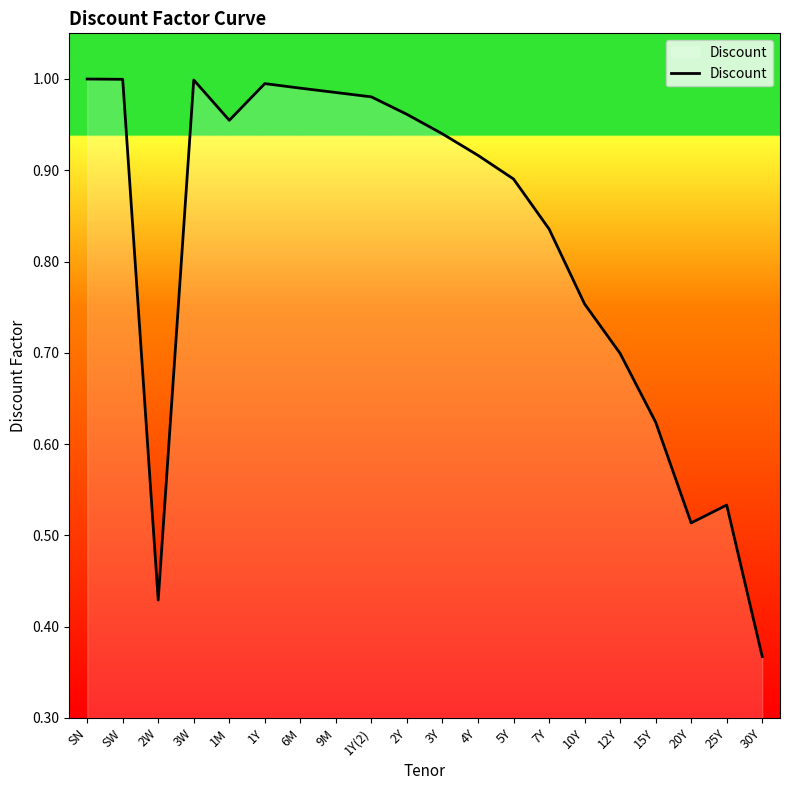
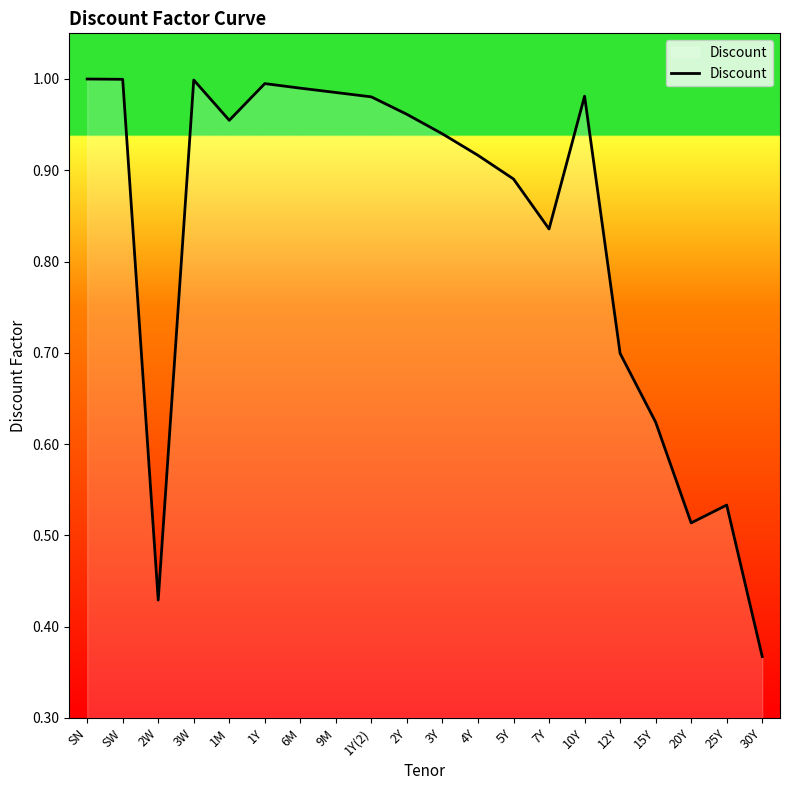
10Y: 0.75 -> 0.98
